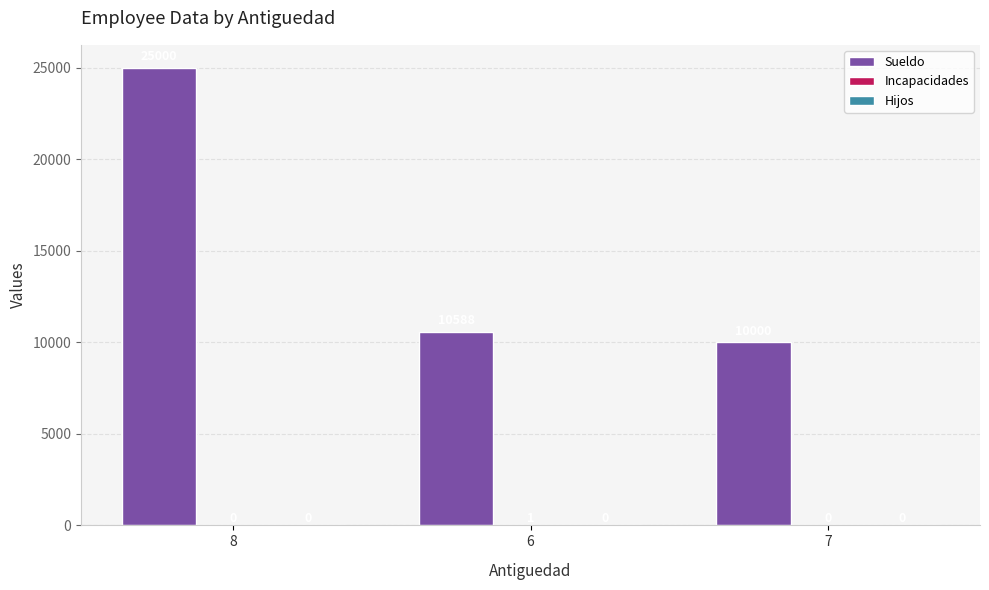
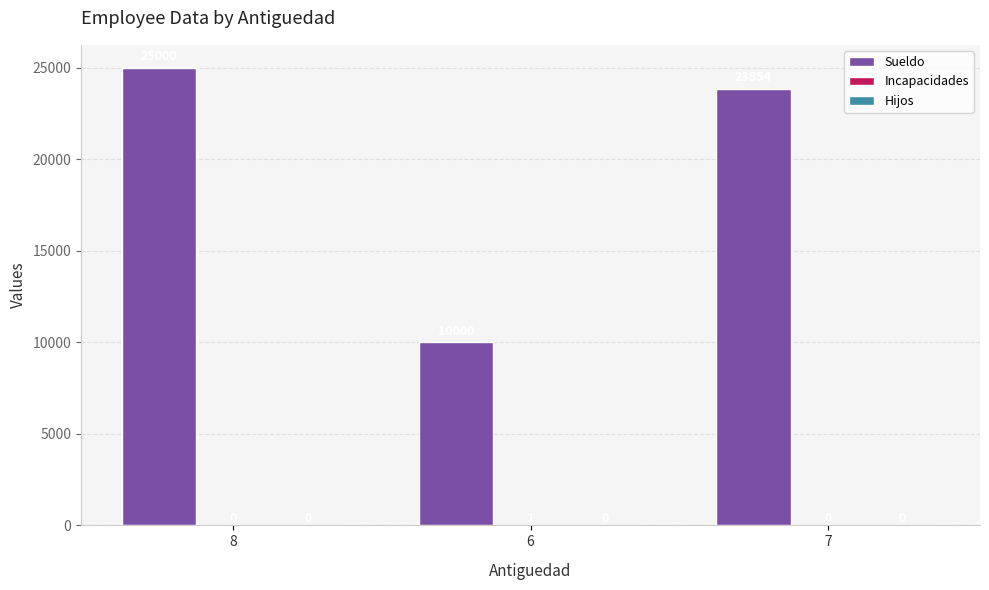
Sueldo, 6: 10600 -> 10000
Sueldo, 7: 10000 -> 23900
